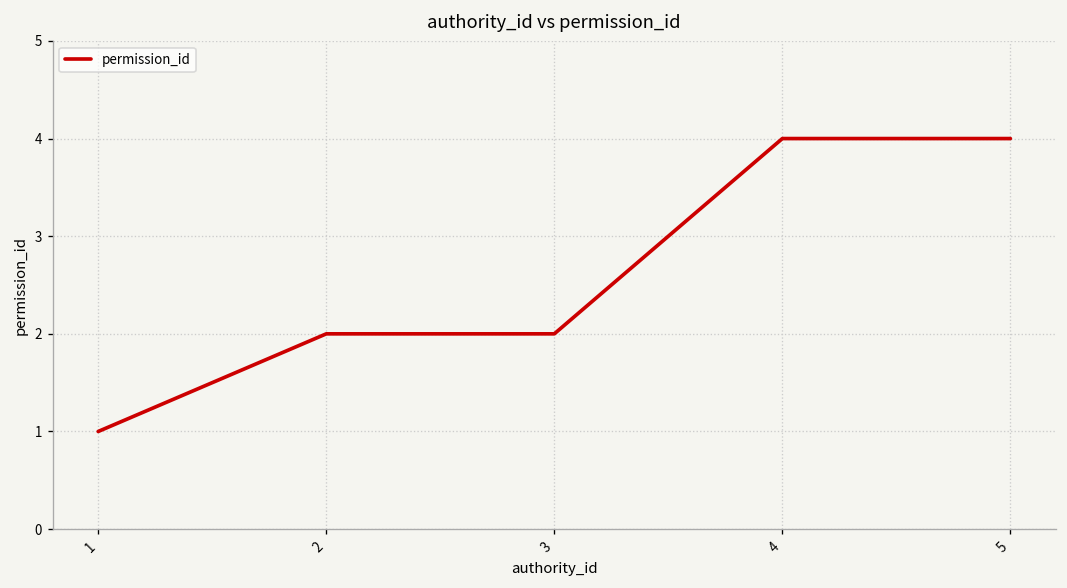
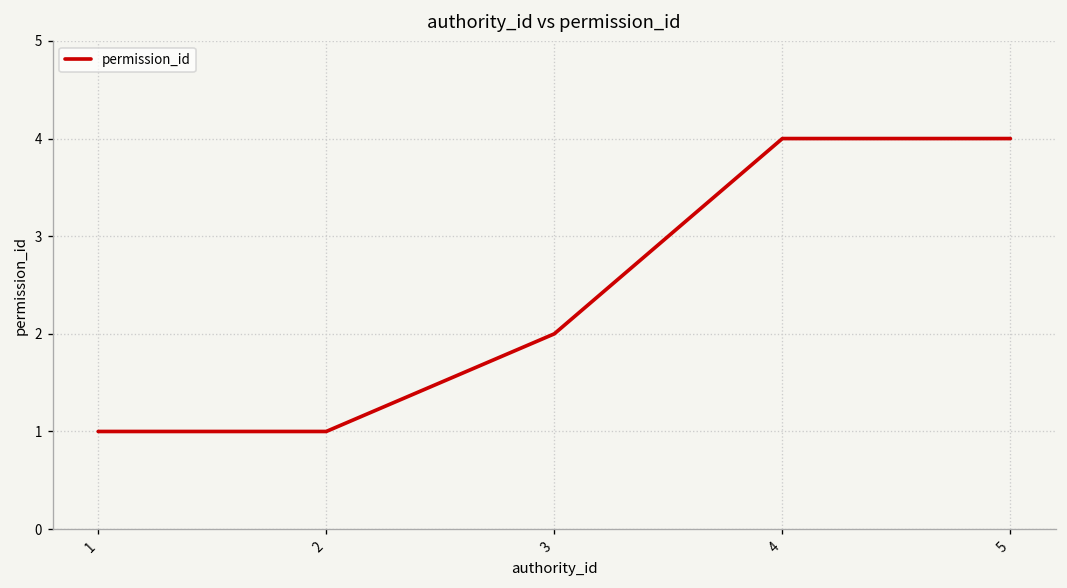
2: 2 -> 1
